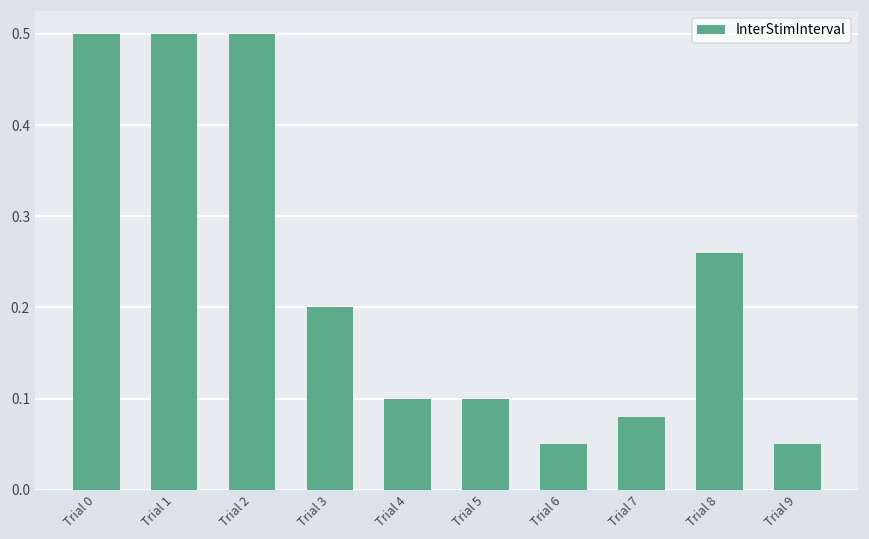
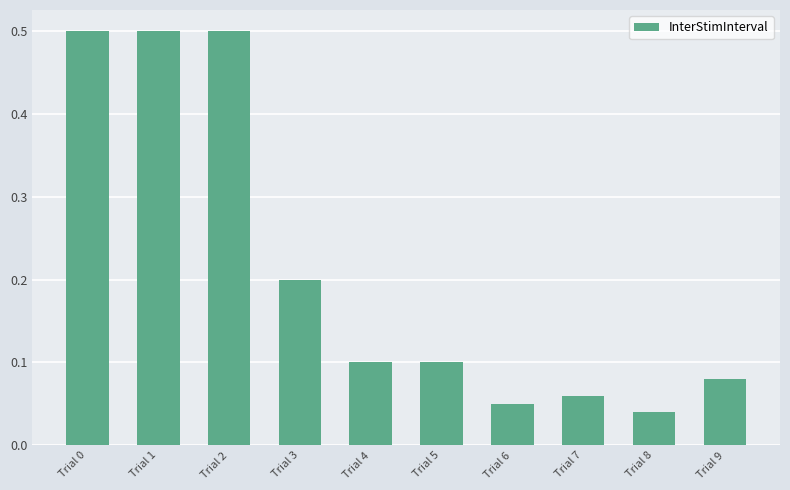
Trial 7: 0.08 -> 0.06
Trial 8: 0.26 -> 0.04
Trial 9: 0.05 -> 0.08
